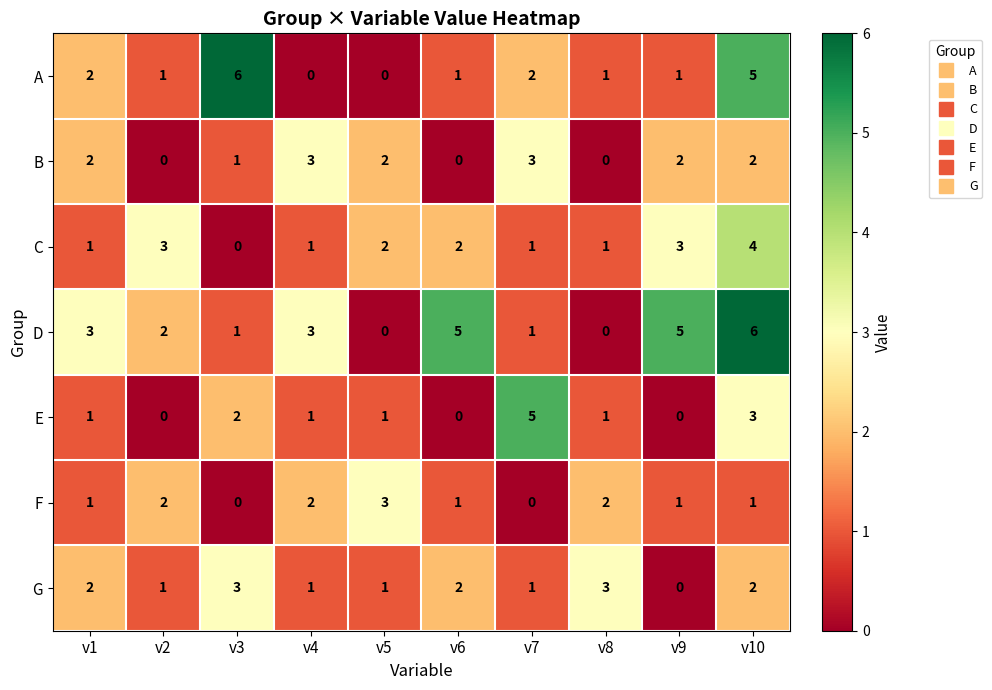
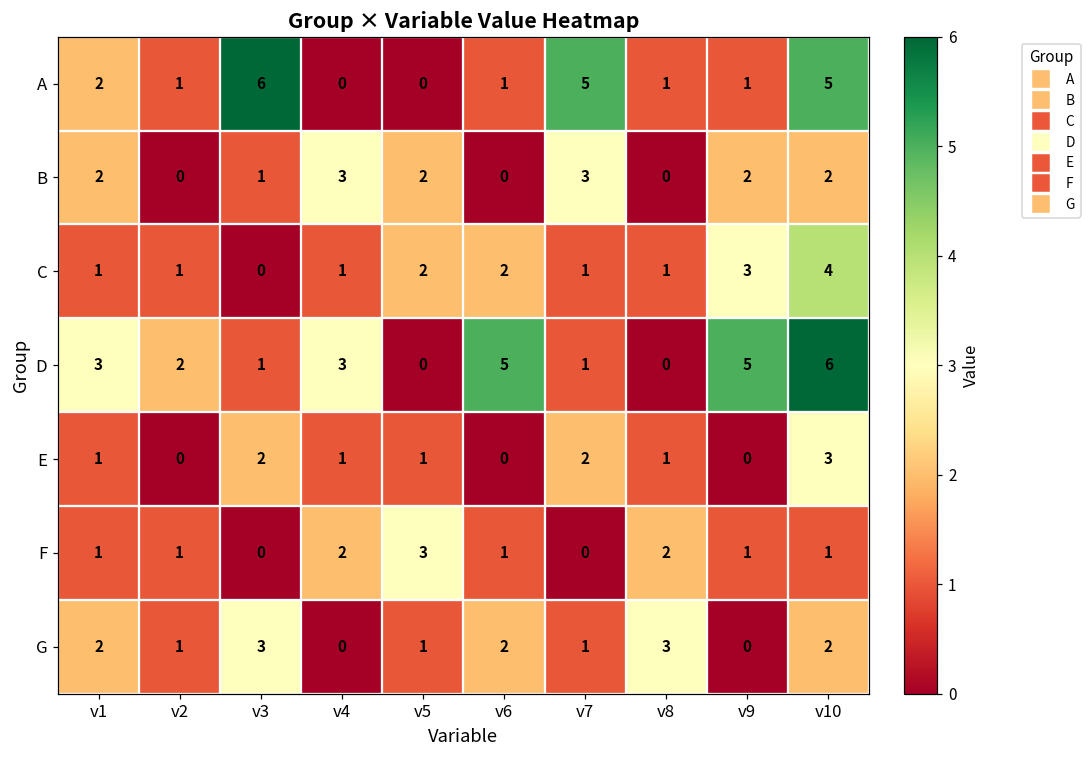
A, v7: 2 -> 5
C, v2: 3 -> 1
E, v7: 5 -> 2
F, v2: 2 -> 1
G, v4: 1 -> 0
